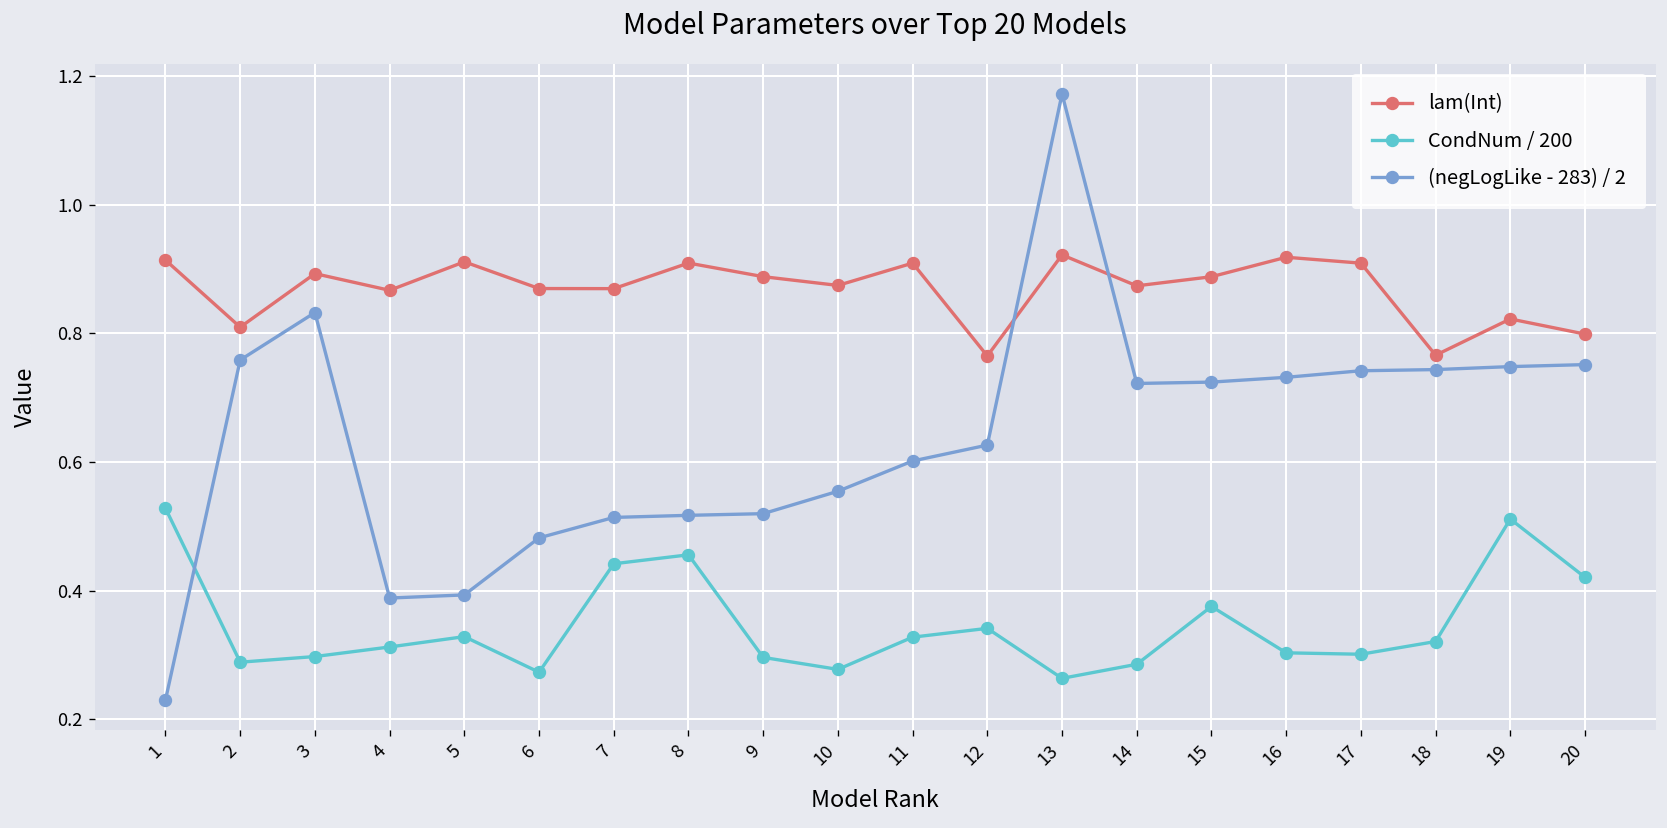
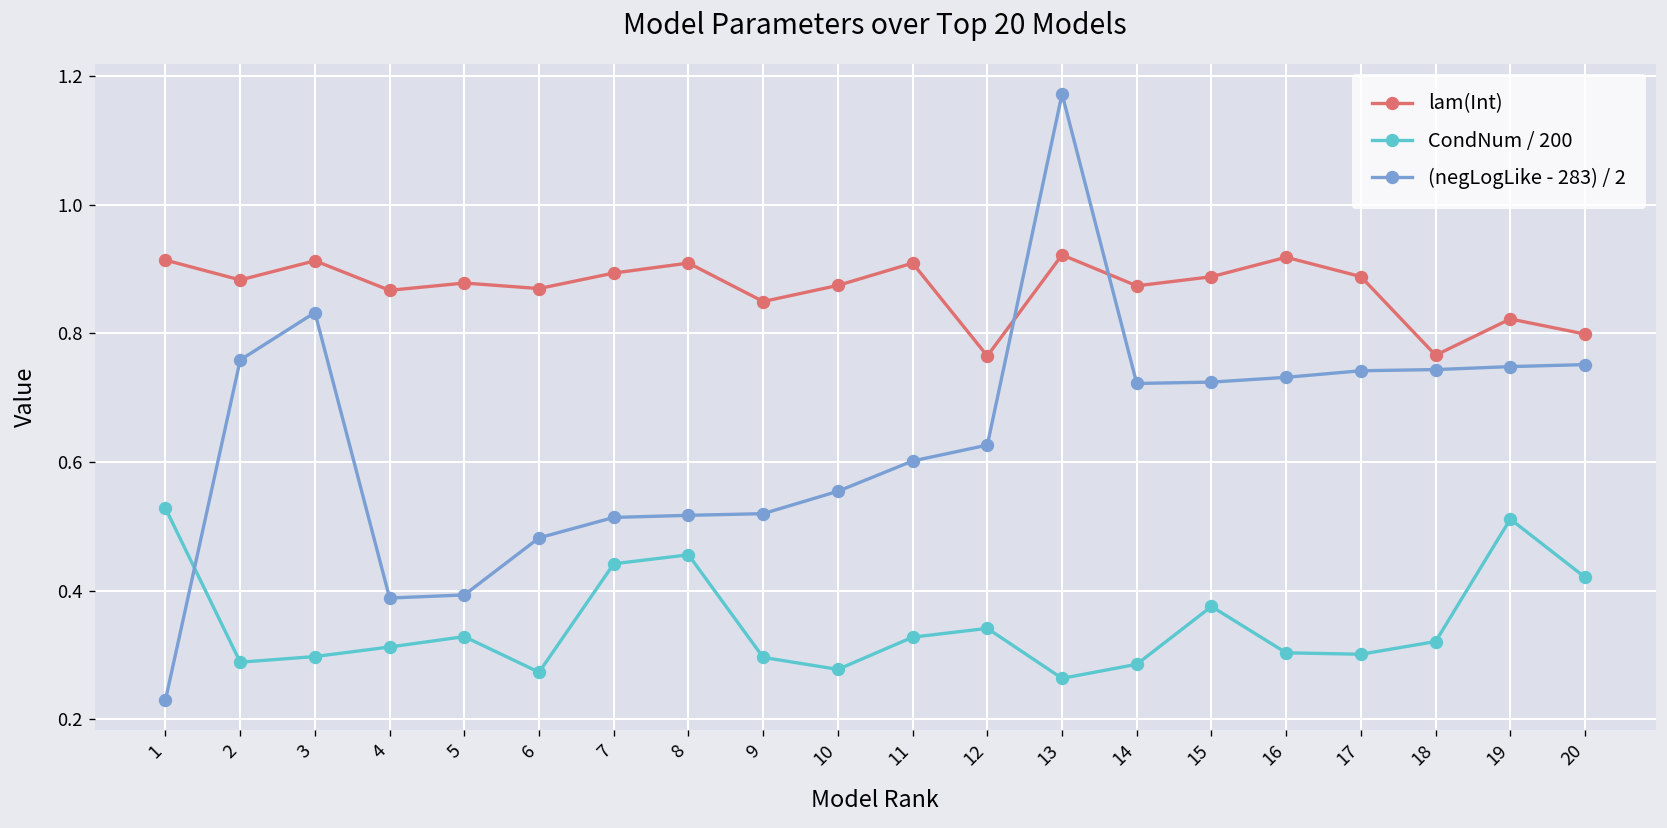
lam(Int), 2: 0.81 -> 0.88
lam(Int), 3: 0.89 -> 0.91
lam(Int), 5: 0.91 -> 0.88
lam(Int), 7: 0.87 -> 0.89
lam(Int), 9: 0.89 -> 0.85
lam(Int), 17: 0.91 -> 0.89
